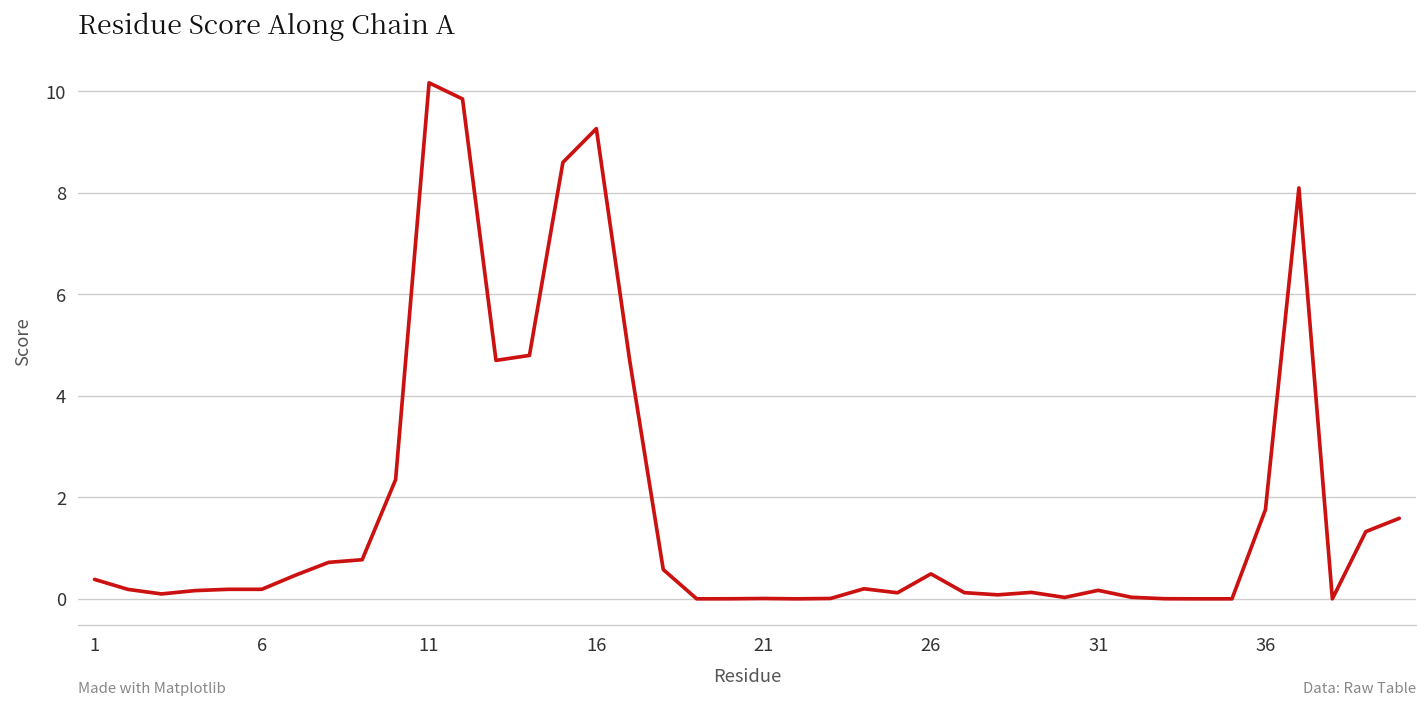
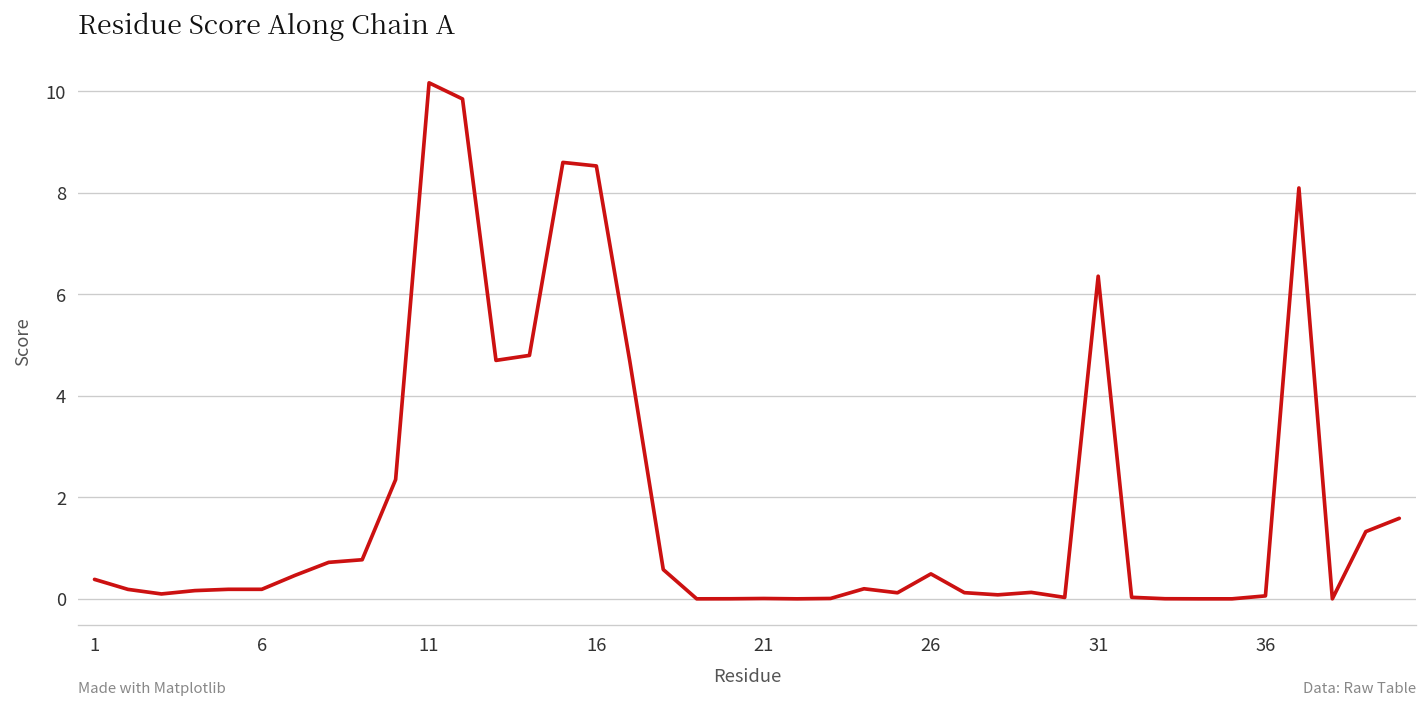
16: 9.3 -> 8.5
31: 0.2 -> 6.4
36: 1.8 -> 0.1
